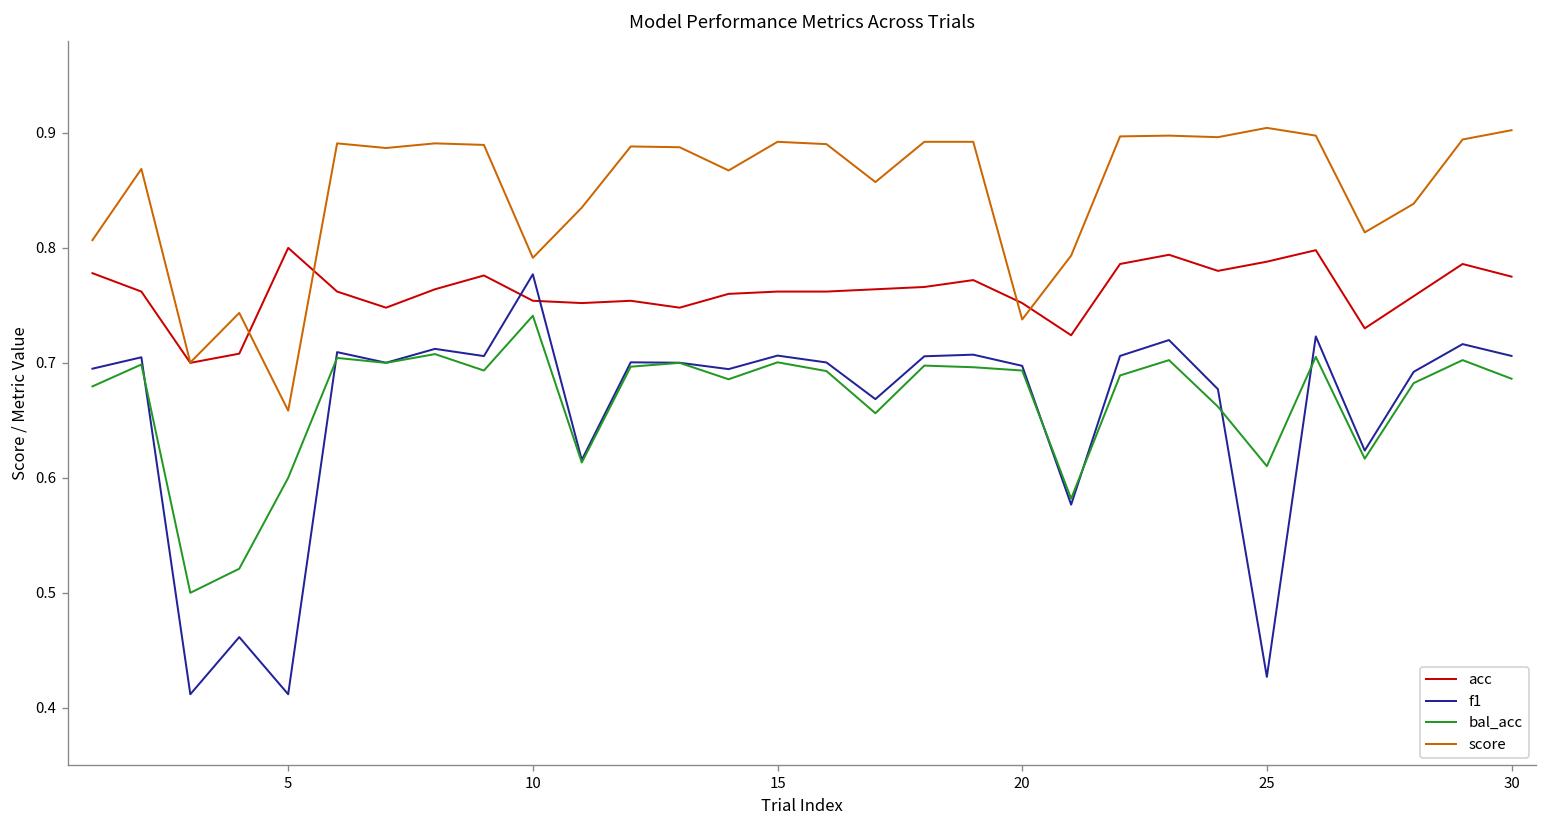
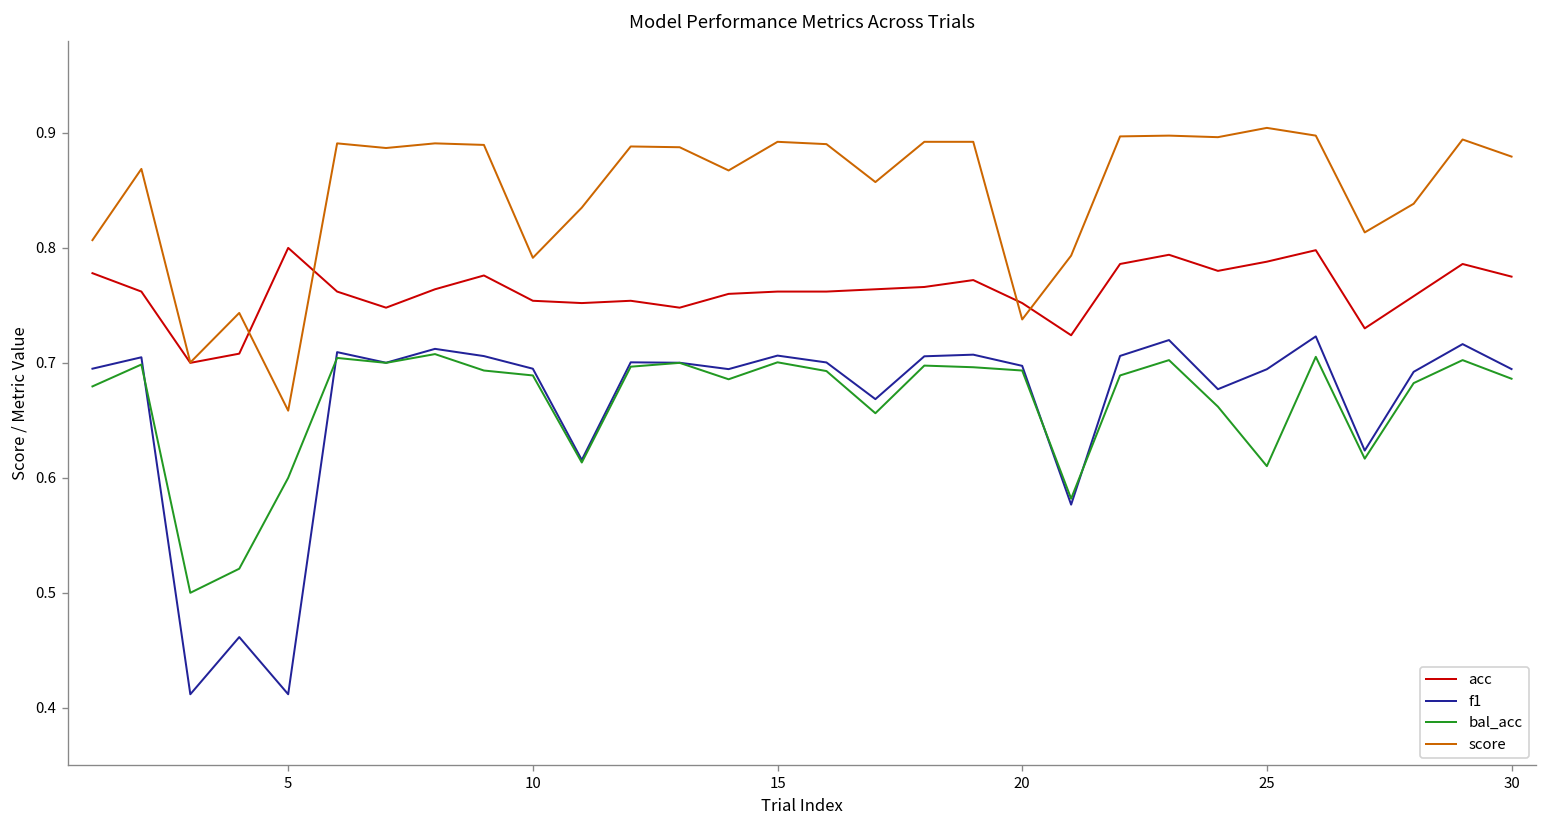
f1, 10: 0.78 -> 0.69
bal_acc, 10: 0.74 -> 0.69
f1, 25: 0.43 -> 0.69
f1, 30: 0.71 -> 0.69
score, 30: 0.90 -> 0.88
